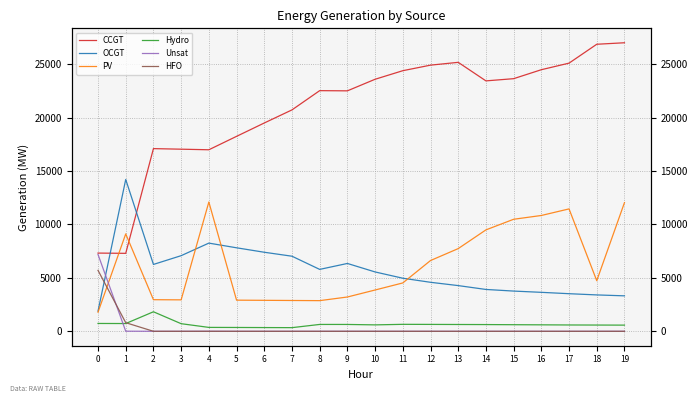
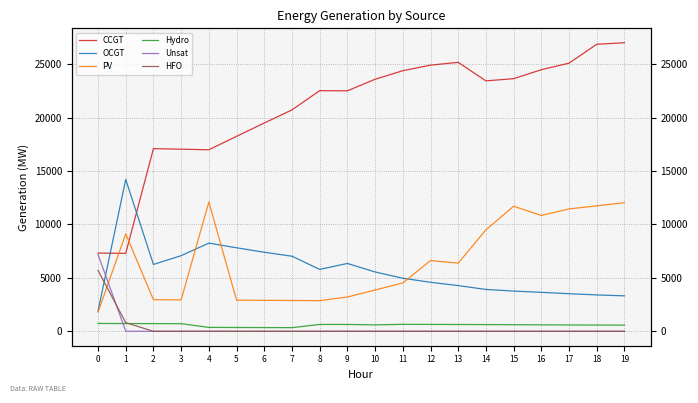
Hydro, 2: 1800 -> 700
PV, 13: 7700 -> 6400
PV, 15: 10500 -> 11700
PV, 18: 4700 -> 11700
